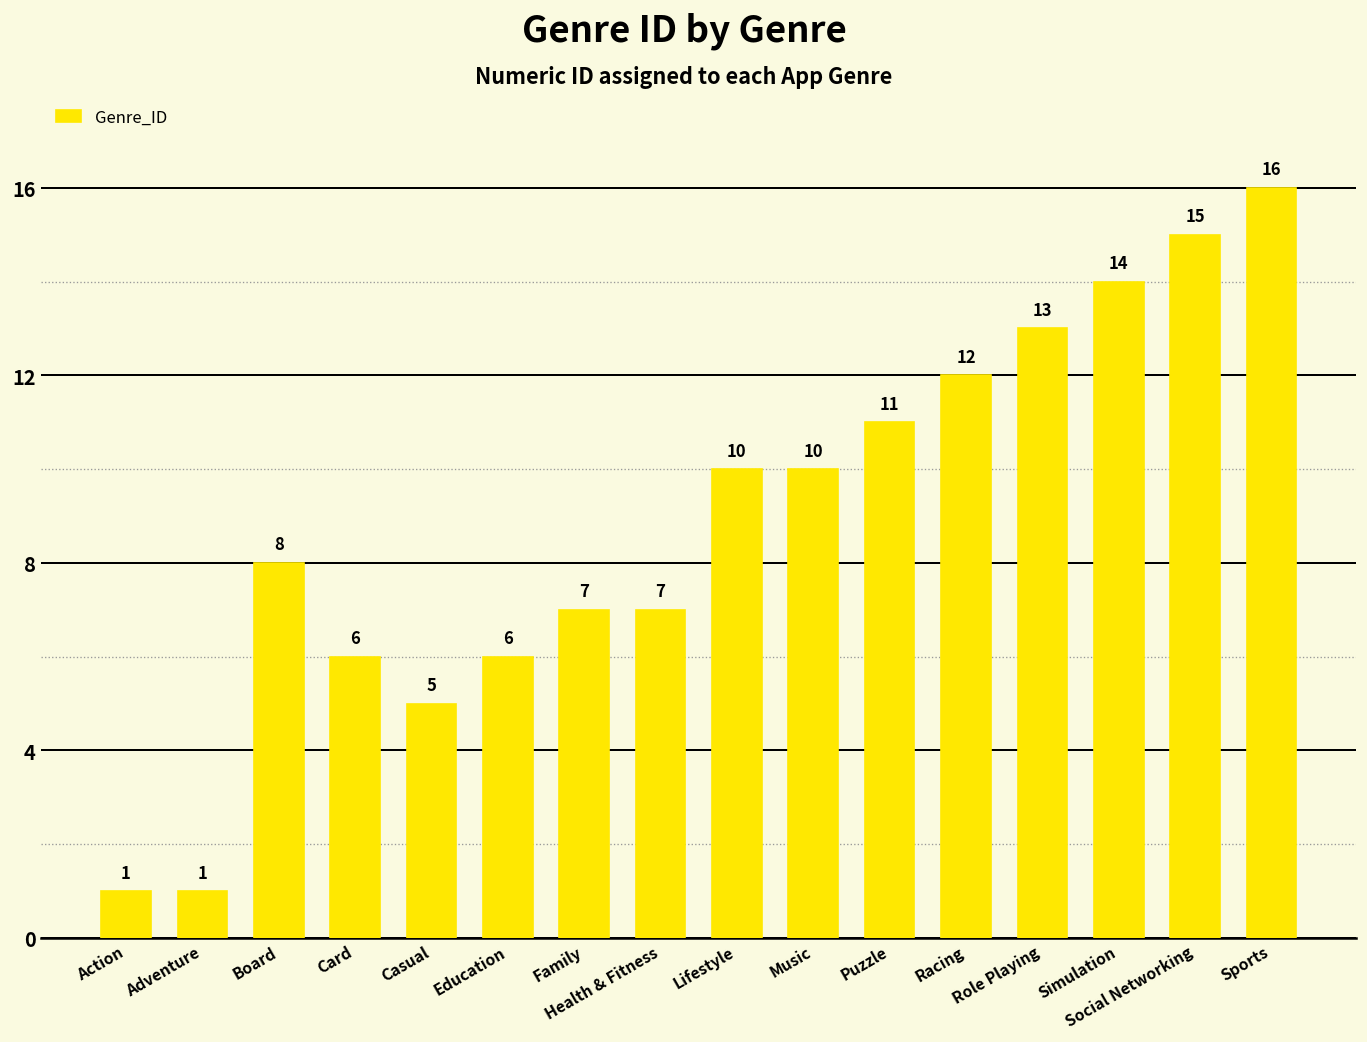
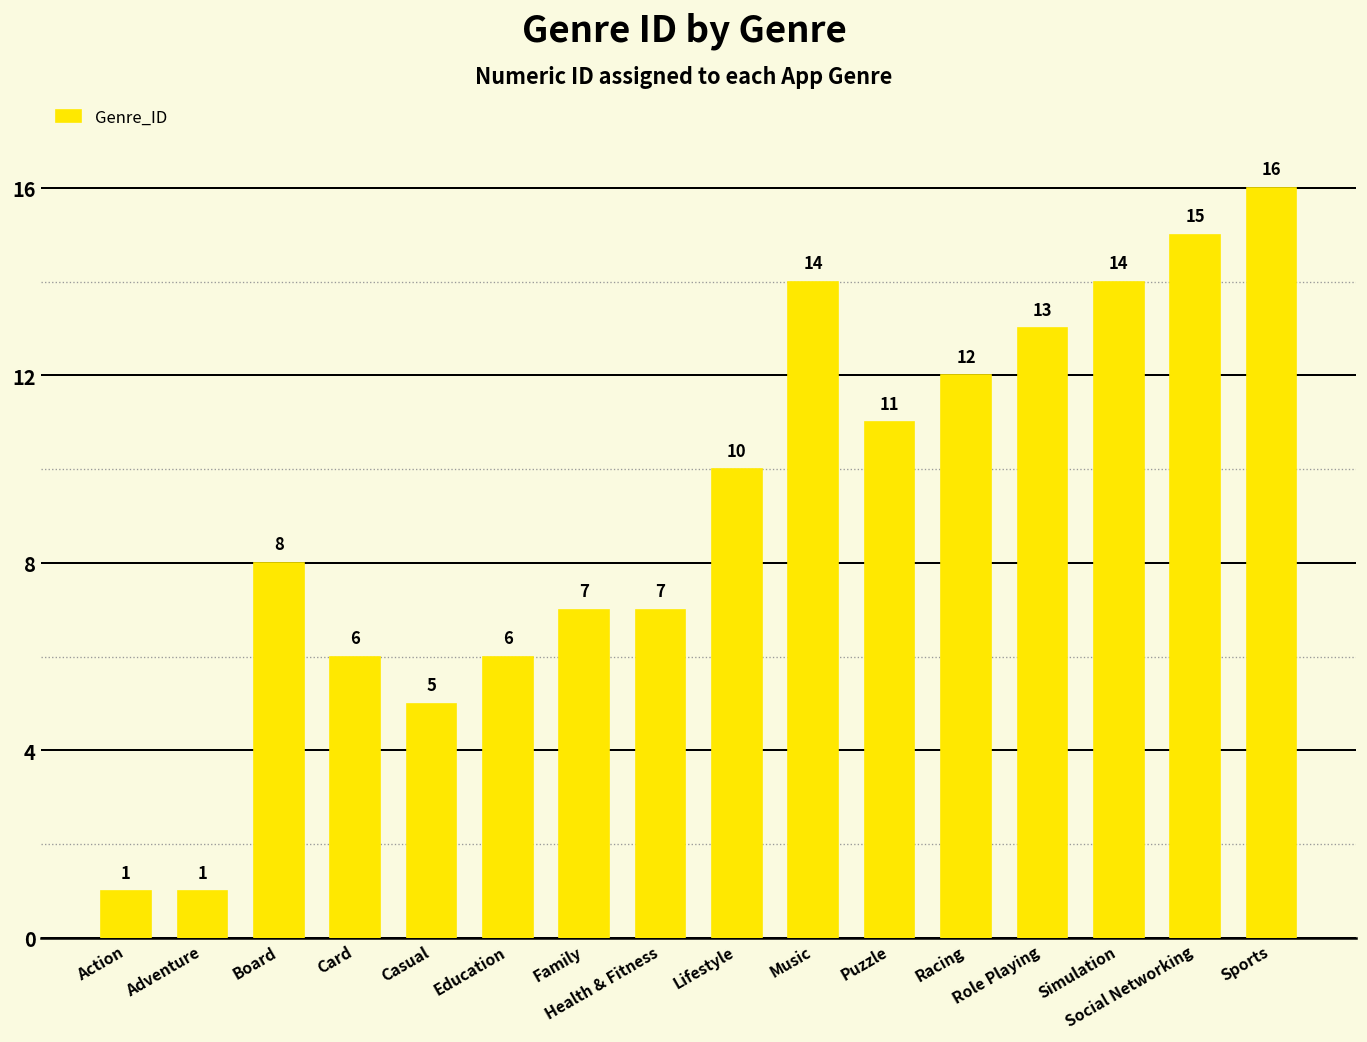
Music: 10 -> 14
